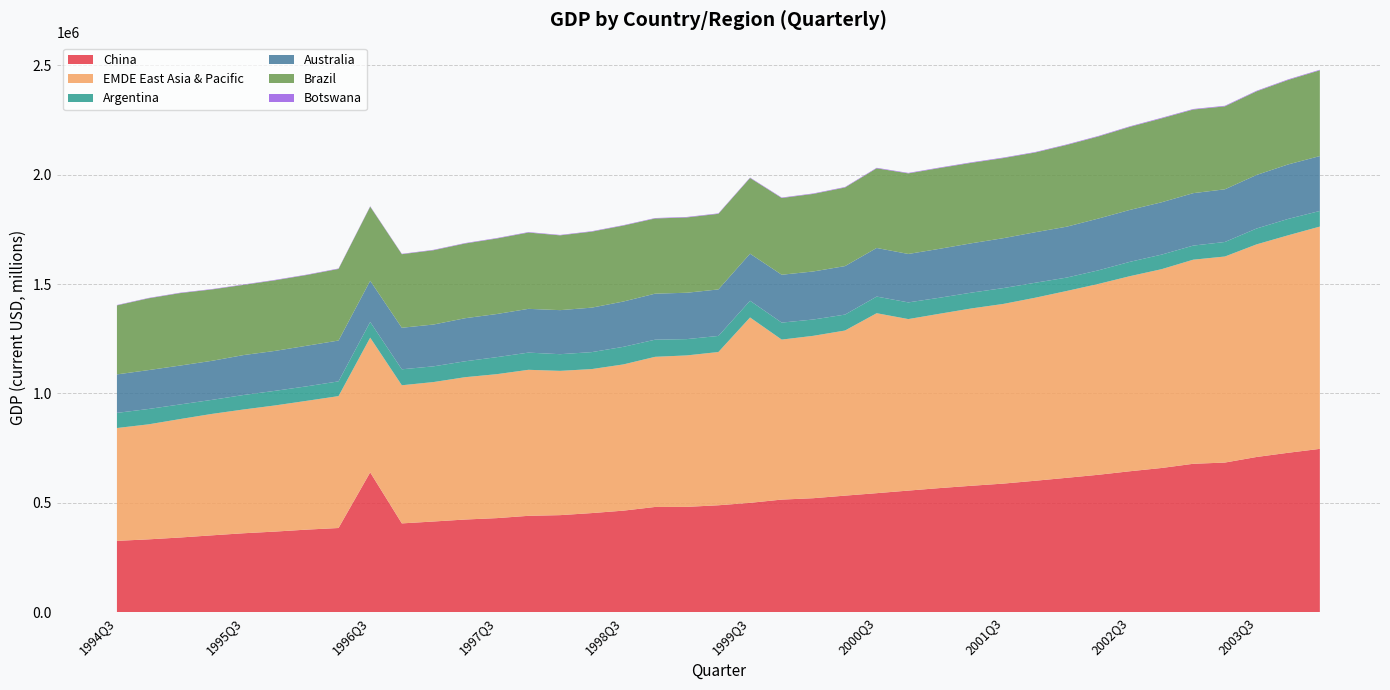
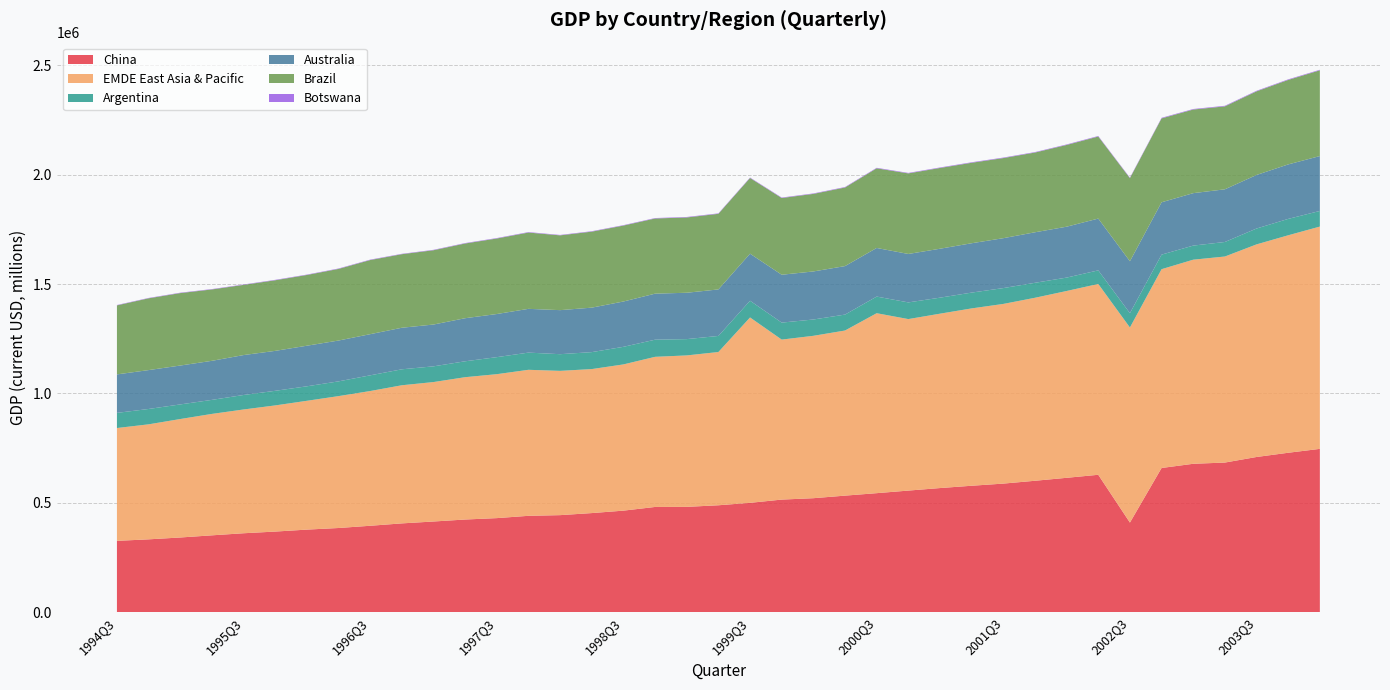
China, 1996Q3: 640000 -> 390000
China, 2002Q3: 640000 -> 410000
